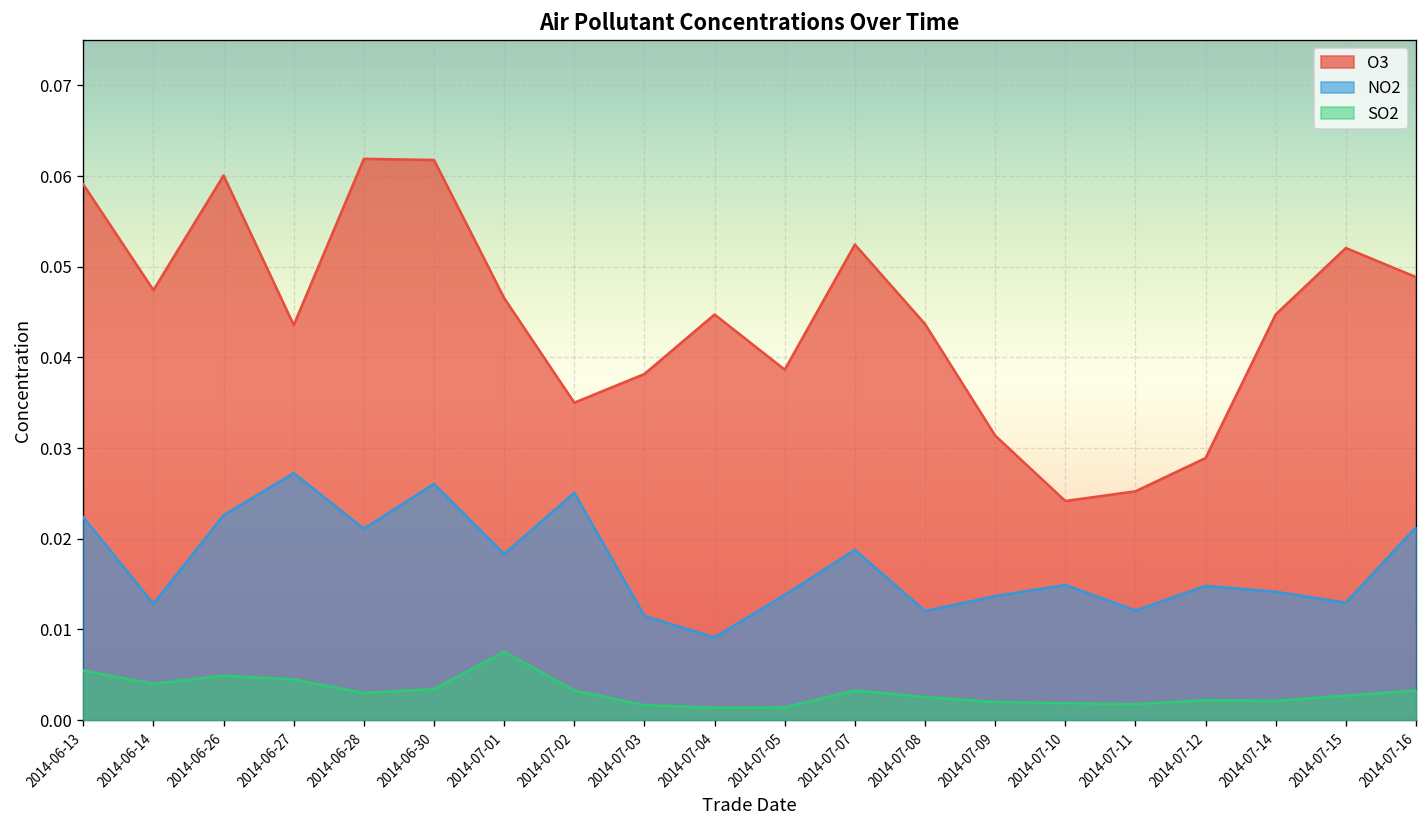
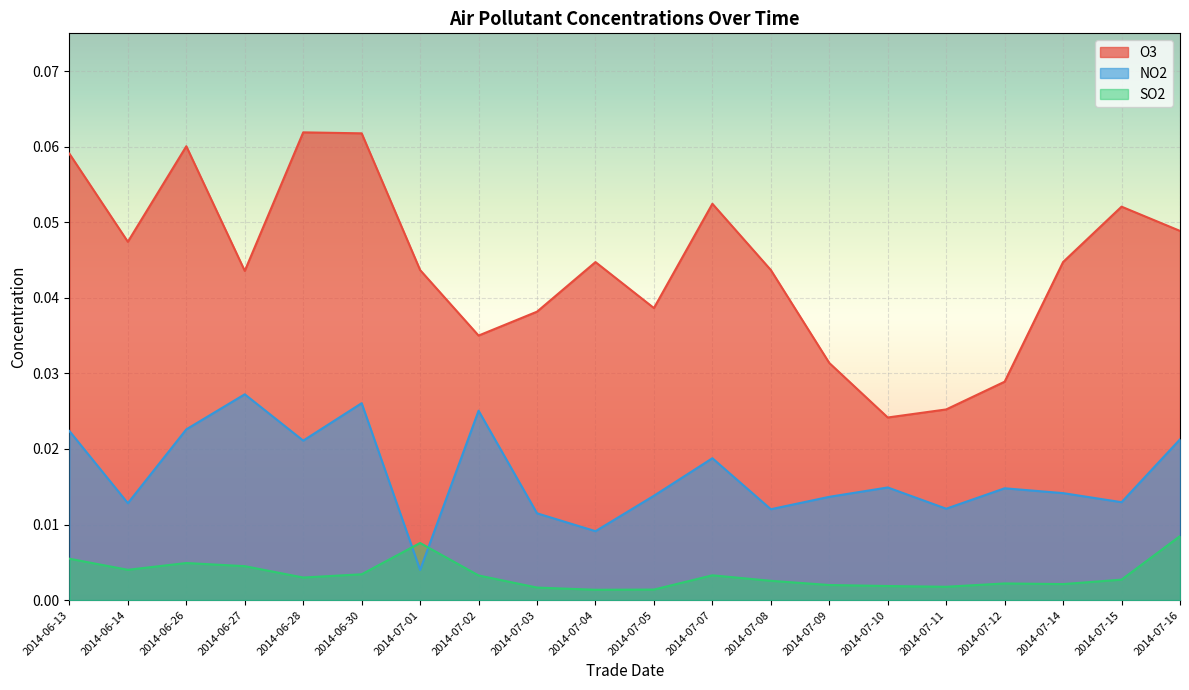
O3, 2014-07-01: 0.047 -> 0.044
NO2, 2014-07-01: 0.018 -> 0.004
SO2, 2014-07-16: 0.003 -> 0.008
